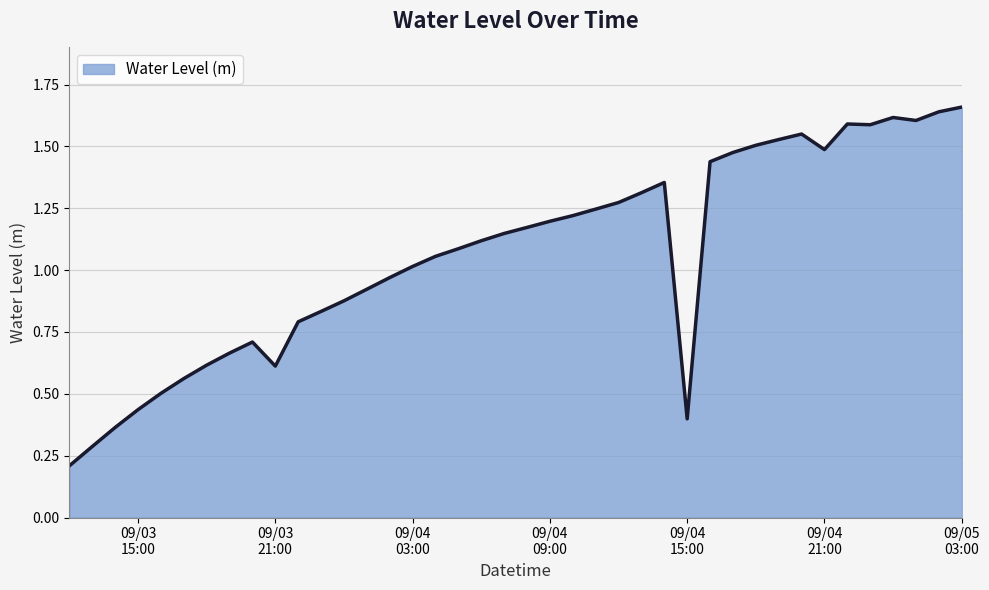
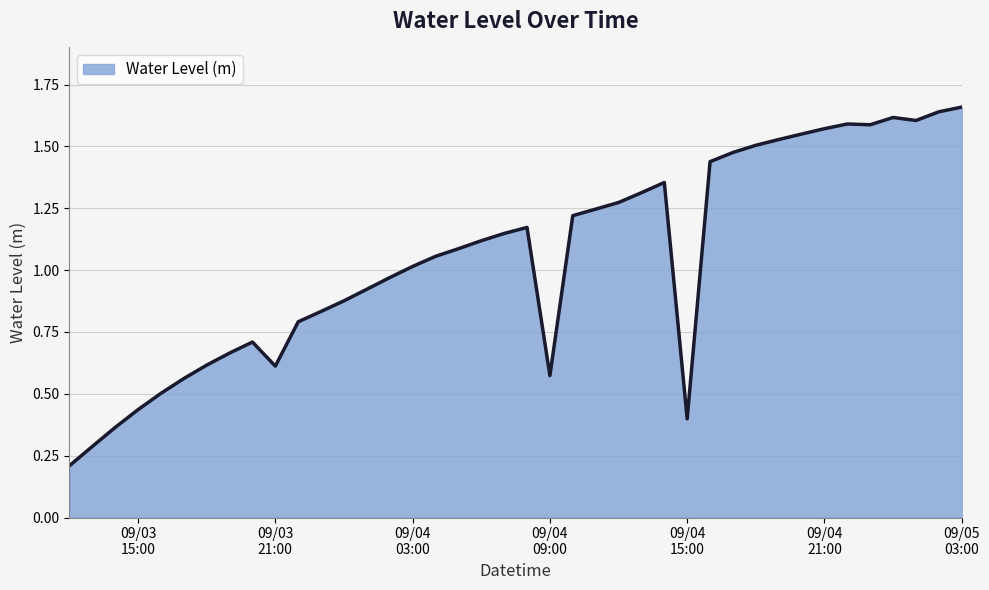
09/04 09:00: 1.20 -> 0.57
09/04 21:00: 1.49 -> 1.57
